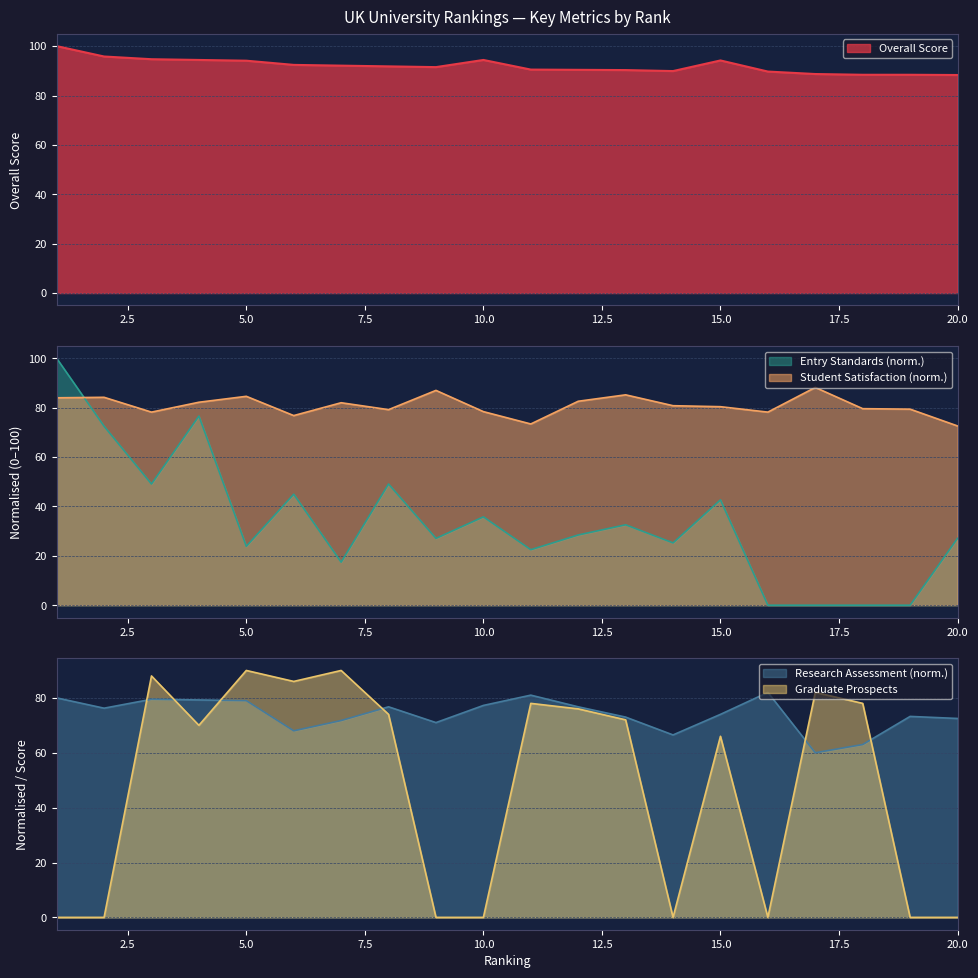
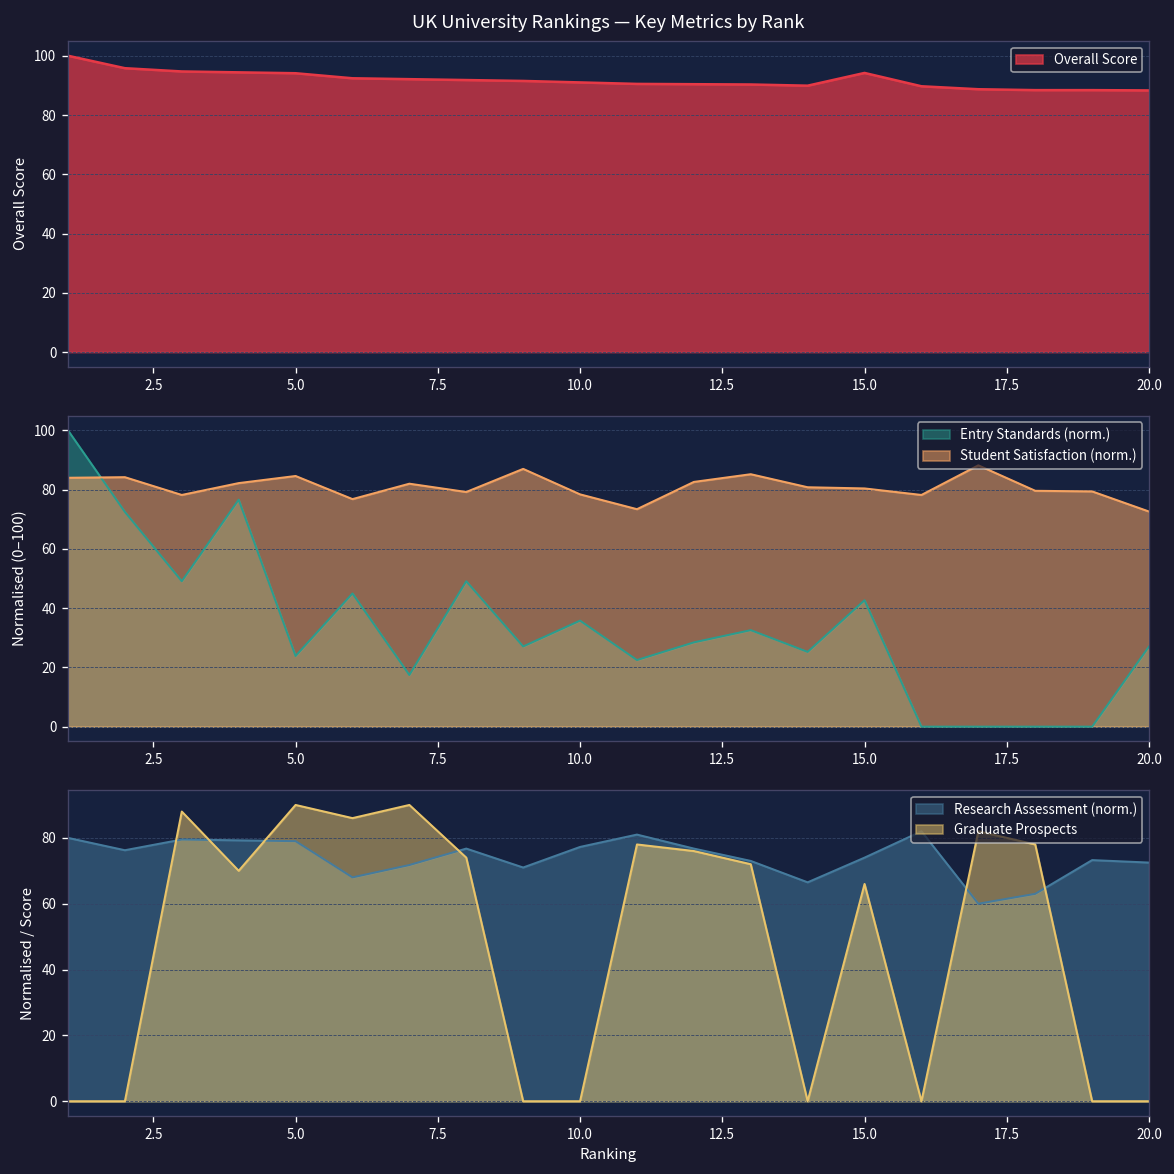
UK University Rankings — Key Metrics by Rank, 10.0: 94 -> 91
